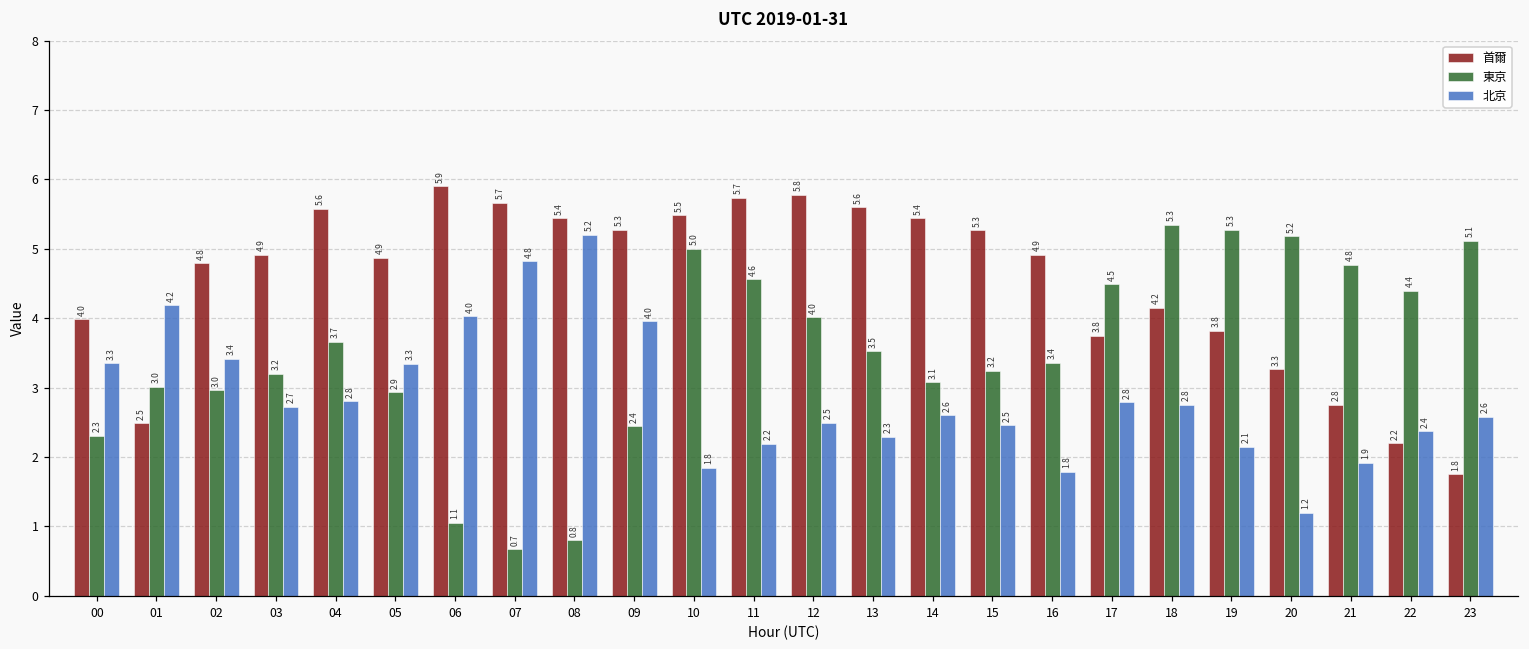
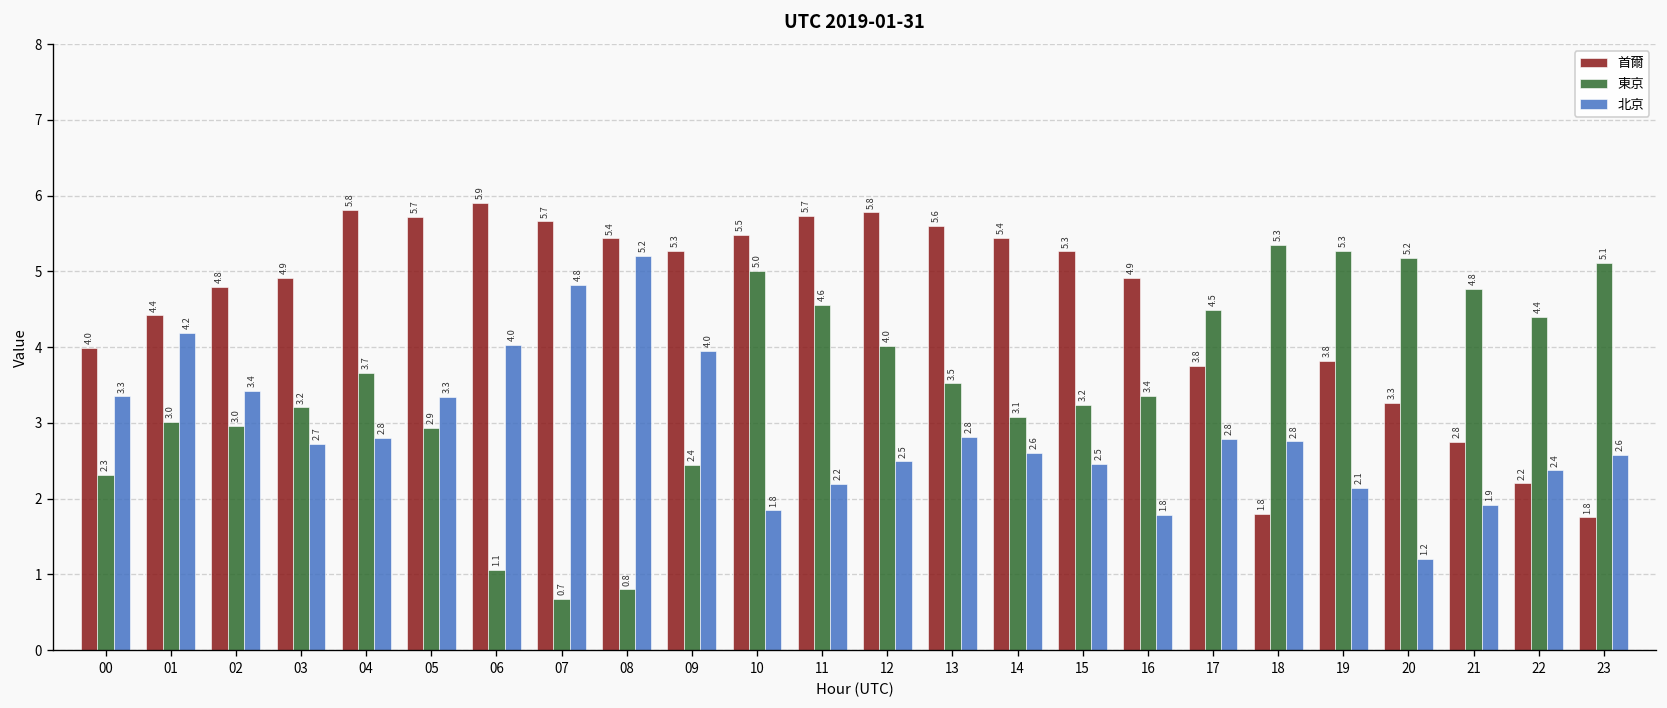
首爾, 01: 2.5 -> 4.4
首爾, 04: 5.6 -> 5.8
首爾, 05: 4.9 -> 5.7
北京, 13: 2.3 -> 2.8
首爾, 18: 4.2 -> 1.8
